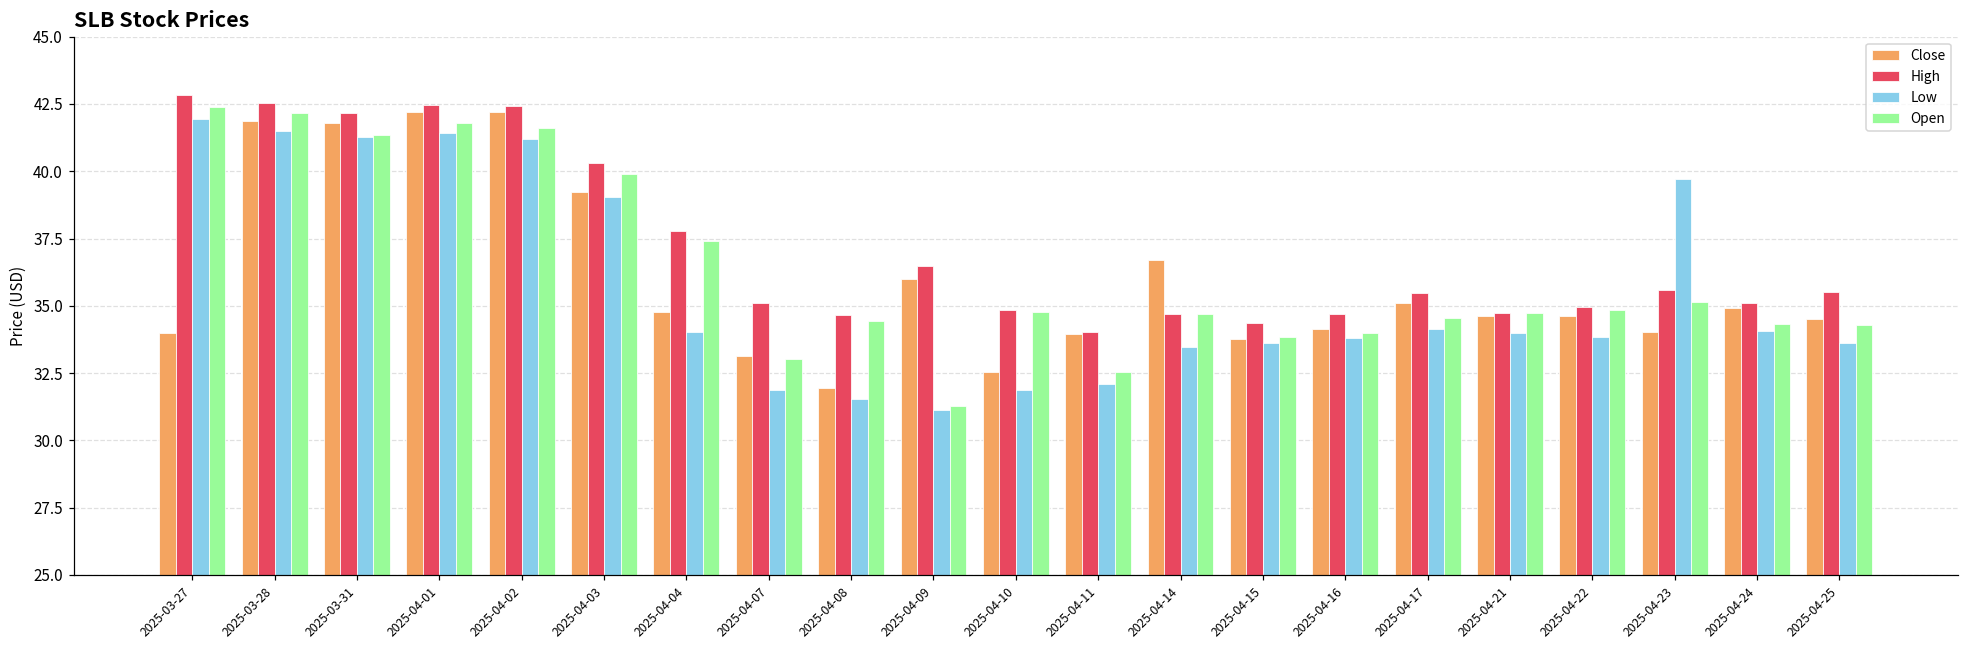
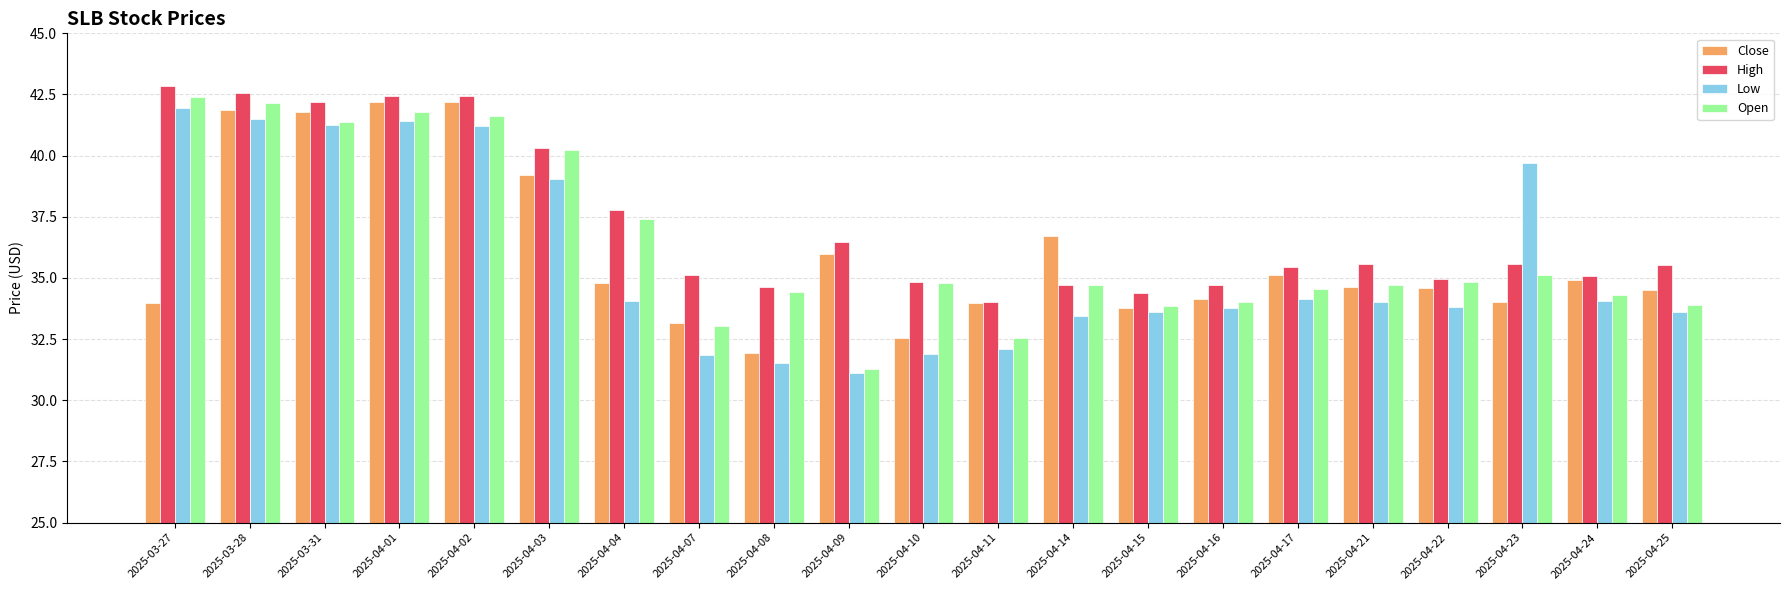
Open, 2025-04-03: 39.9 -> 40.2
High, 2025-04-21: 34.7 -> 35.6
Open, 2025-04-25: 34.3 -> 33.9
